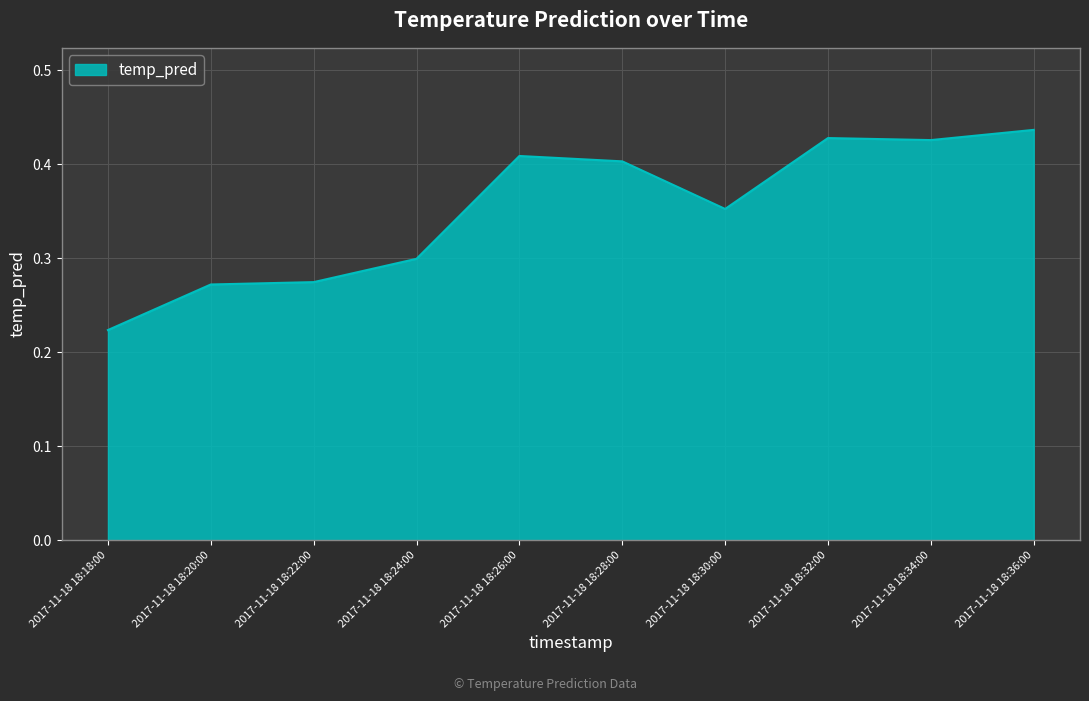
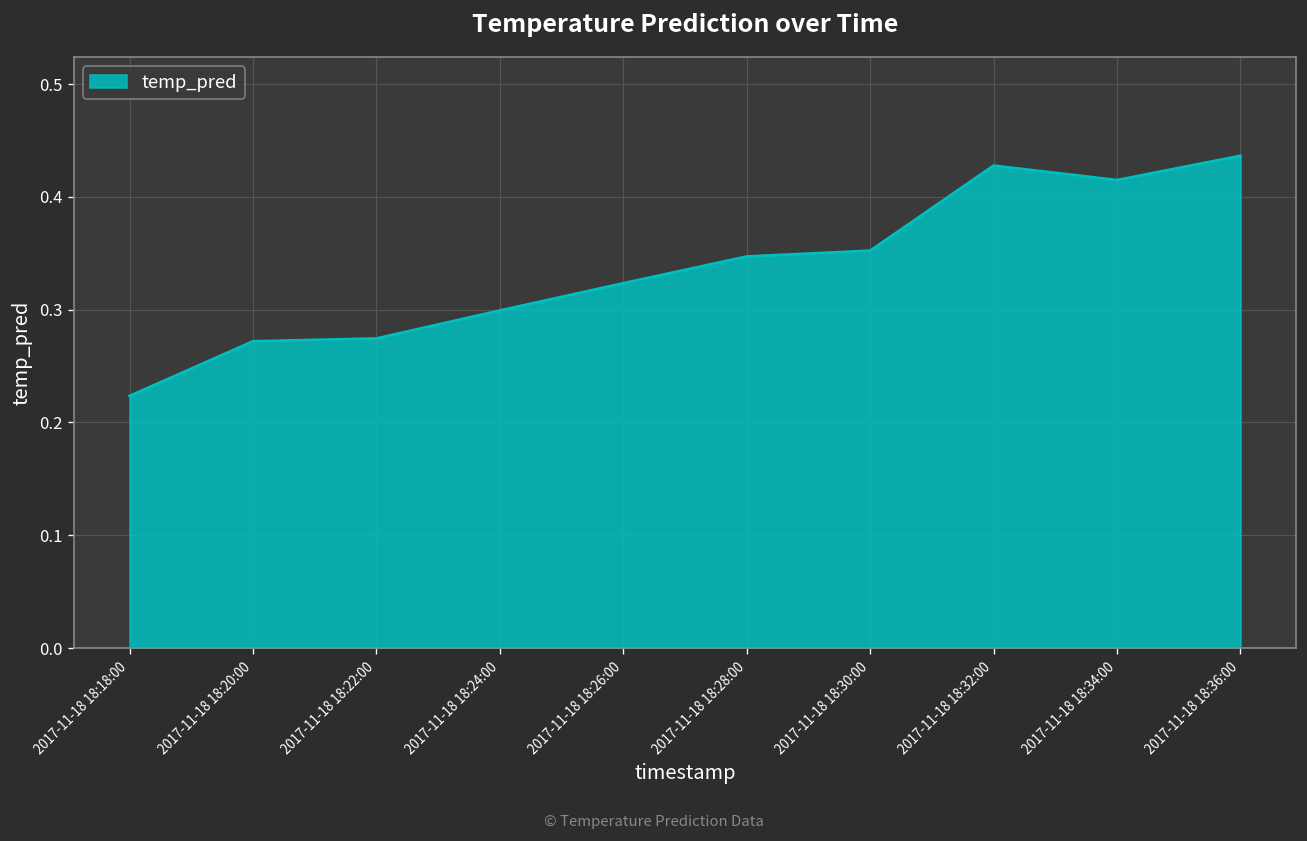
2017-11-18 18:26:00: 0.41 -> 0.32
2017-11-18 18:28:00: 0.40 -> 0.35
2017-11-18 18:34:00: 0.43 -> 0.41
